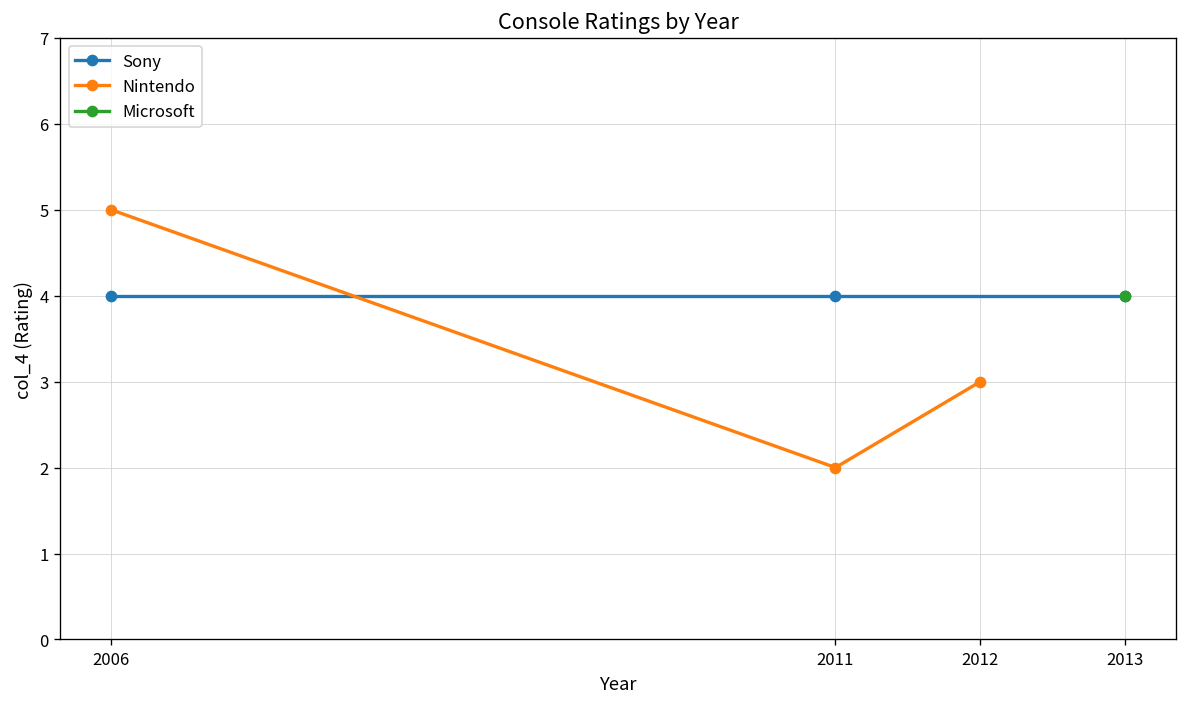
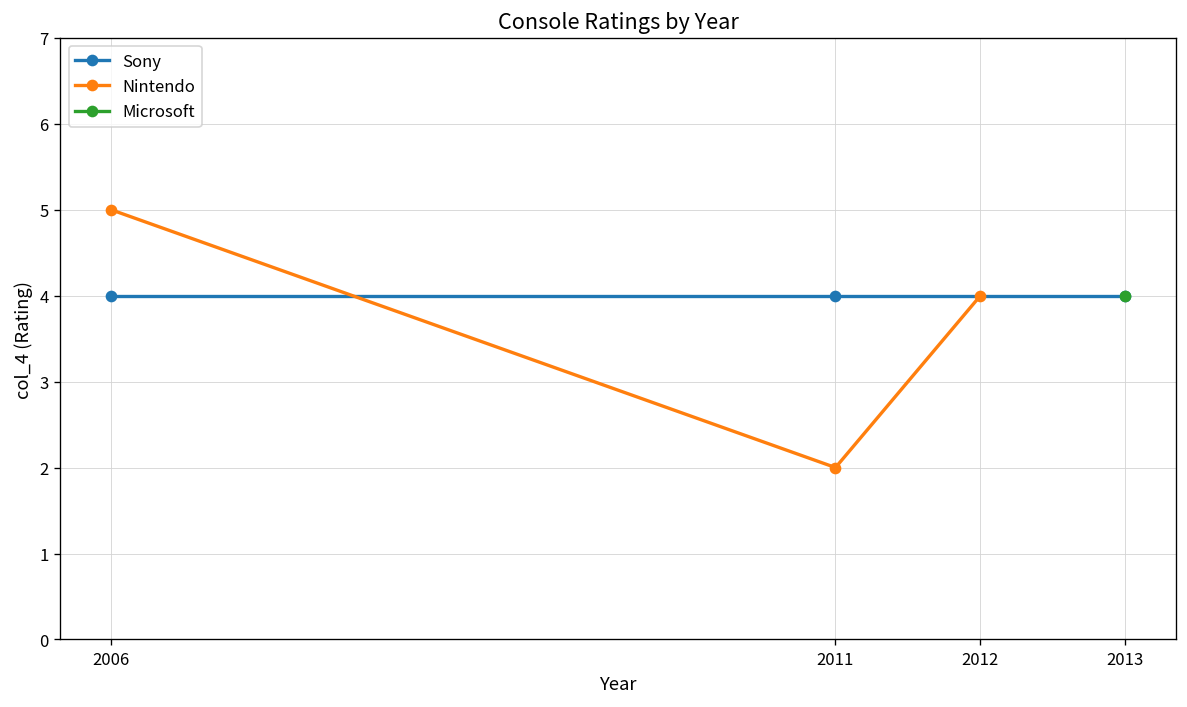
Nintendo, 2012: 3 -> 4
